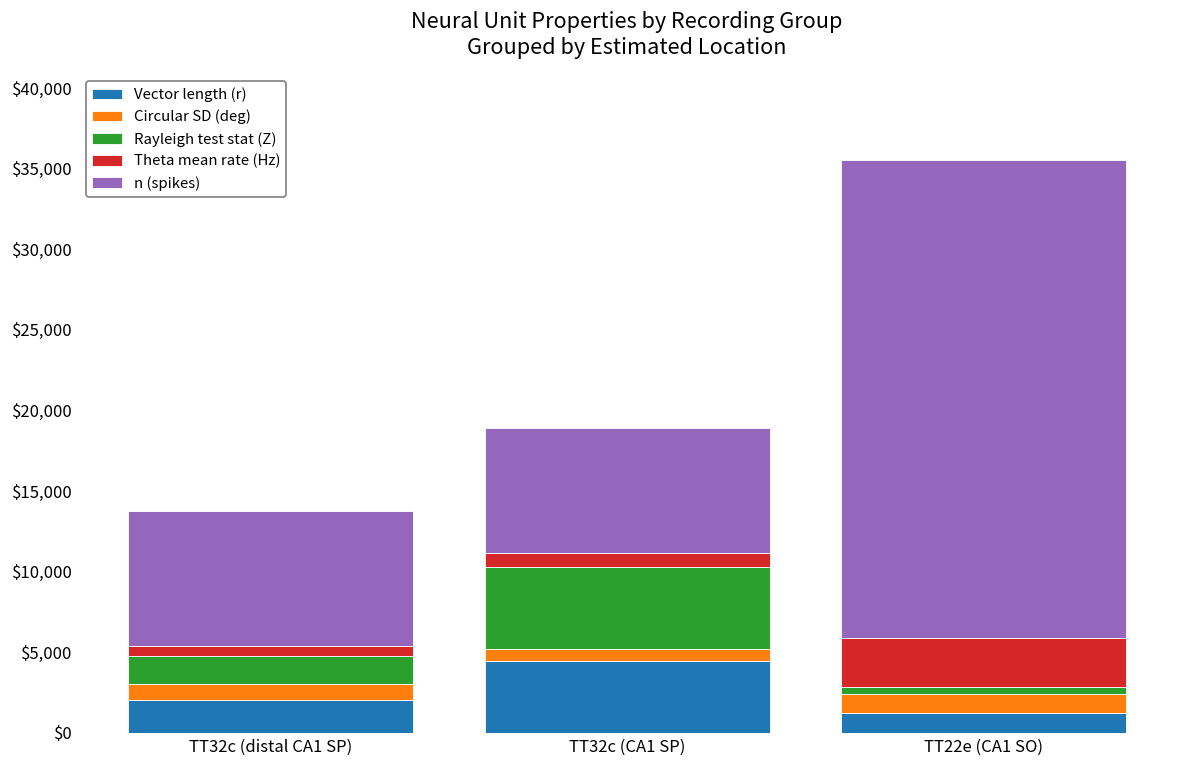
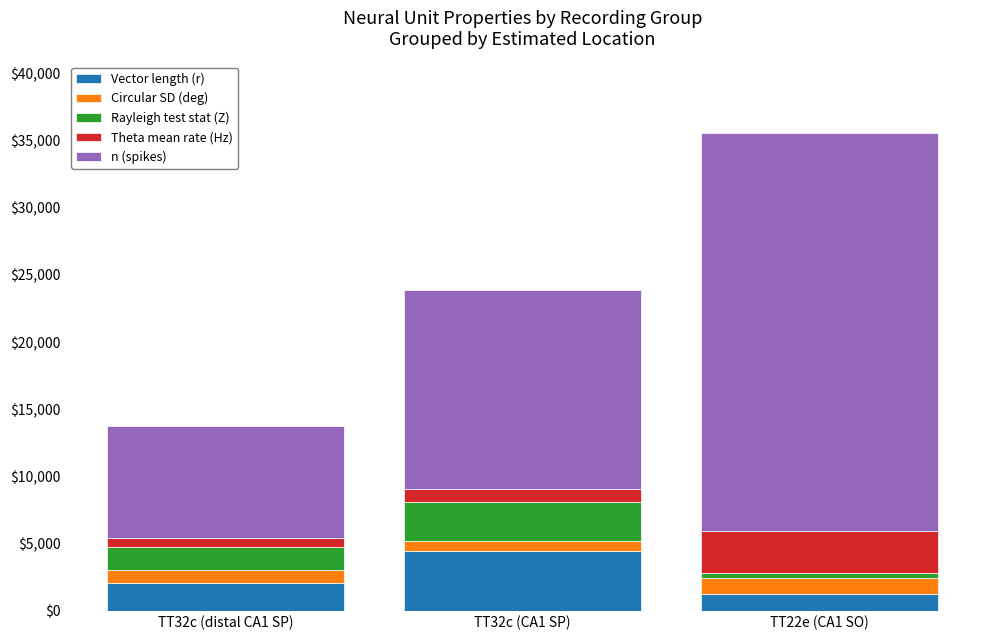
Rayleigh test stat (Z), TT32c (CA1 SP): $5,100 -> $2,900
n (spikes), TT32c (CA1 SP): $7,700 -> $14,800
